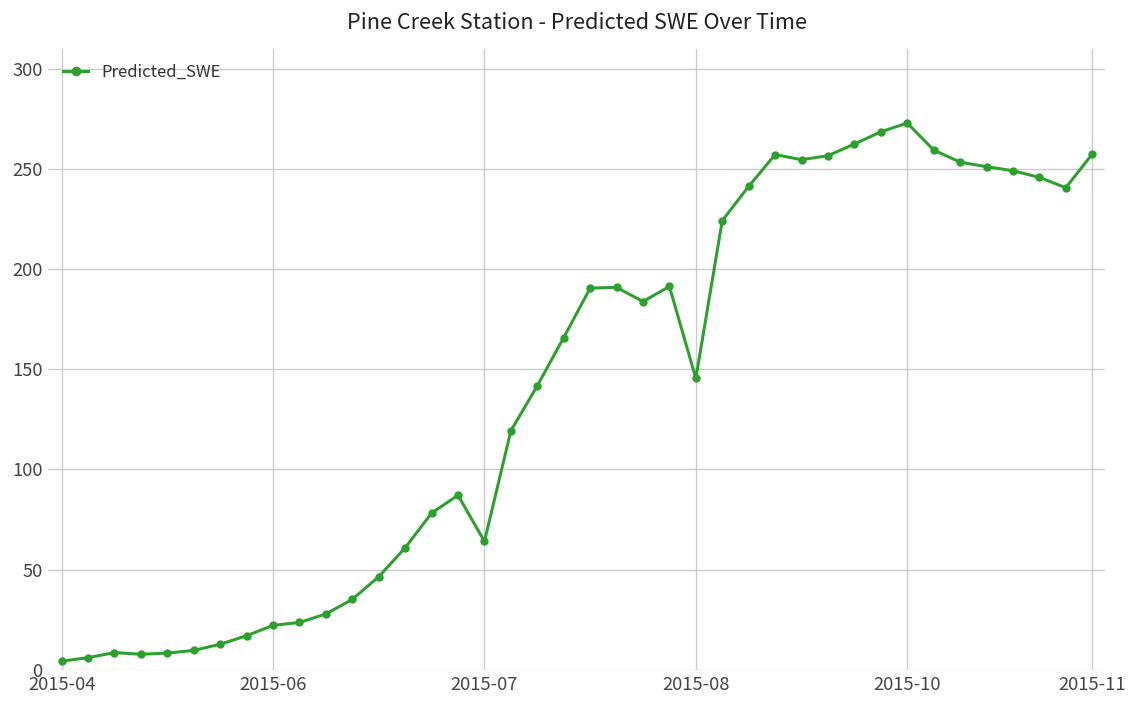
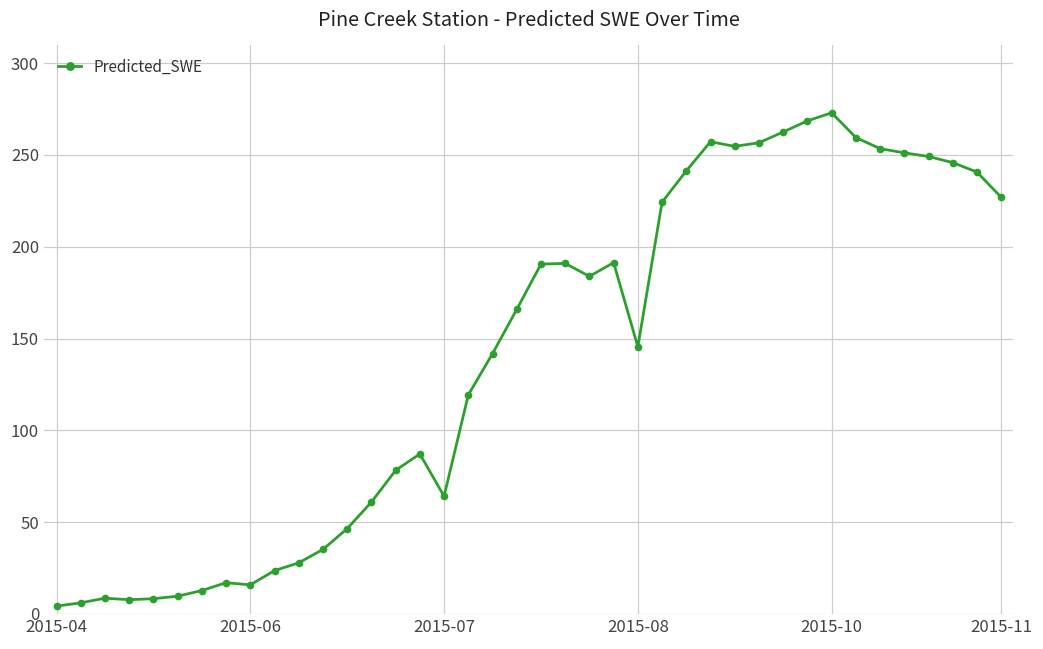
2015-06: 22 -> 16
2015-11: 257 -> 227
